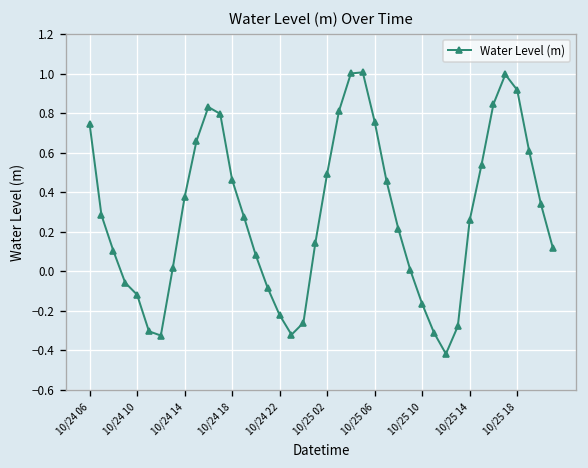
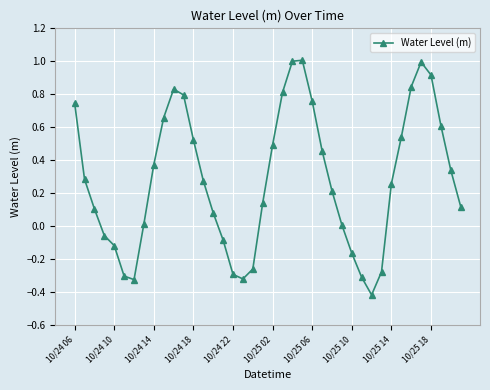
10/24 18: 0.46 -> 0.52
10/24 22: -0.22 -> -0.29
